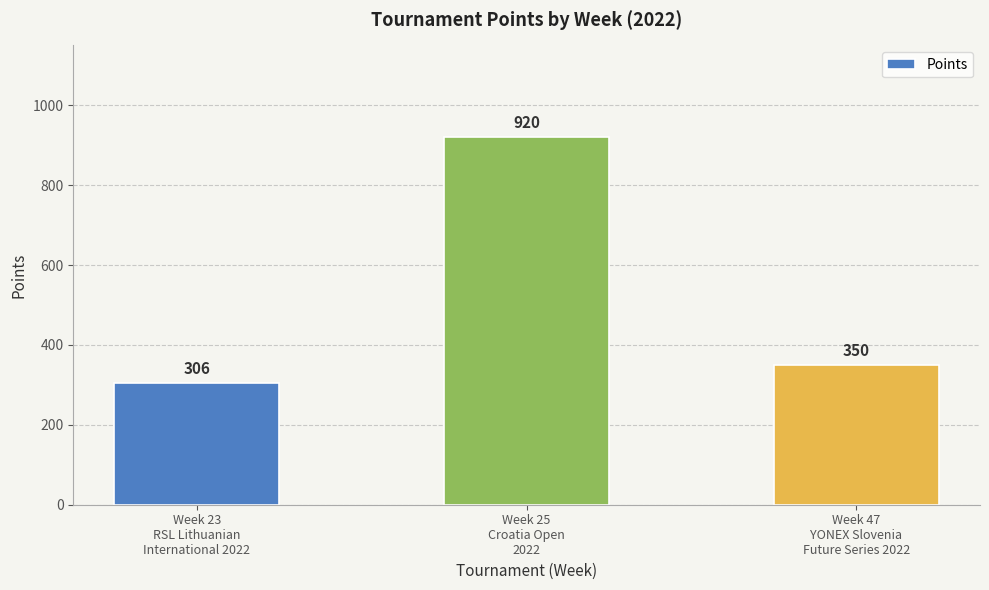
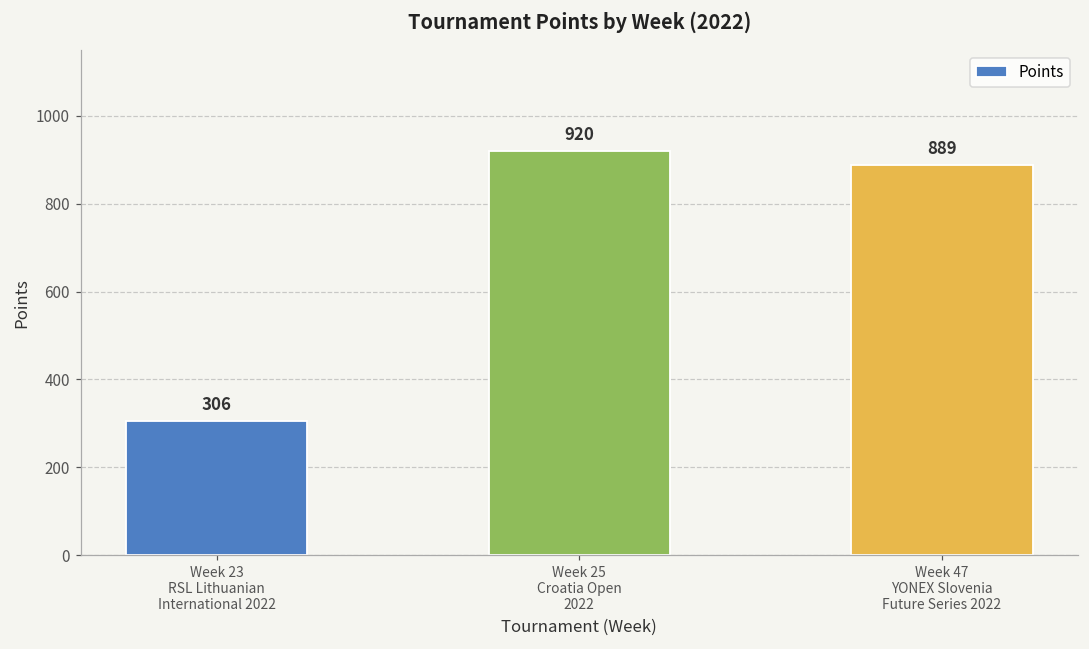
Week 47 YONEX Slovenia Future Series 2022: 350 -> 889
